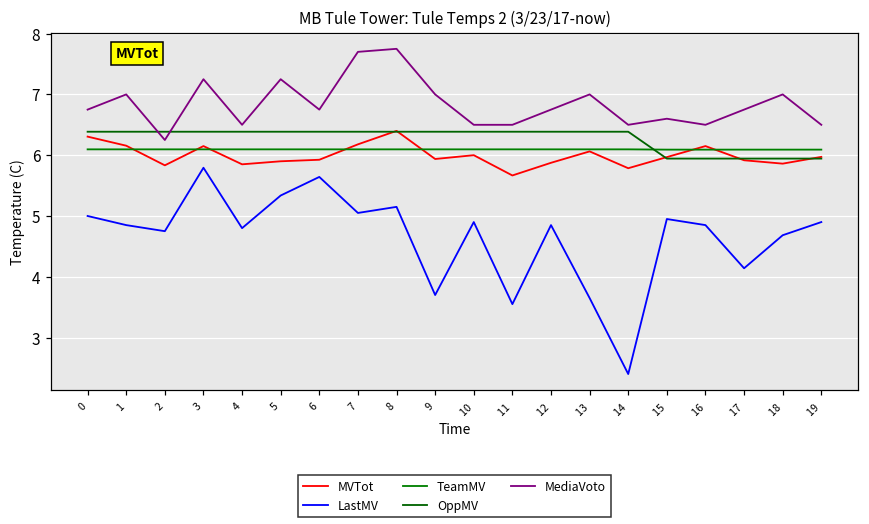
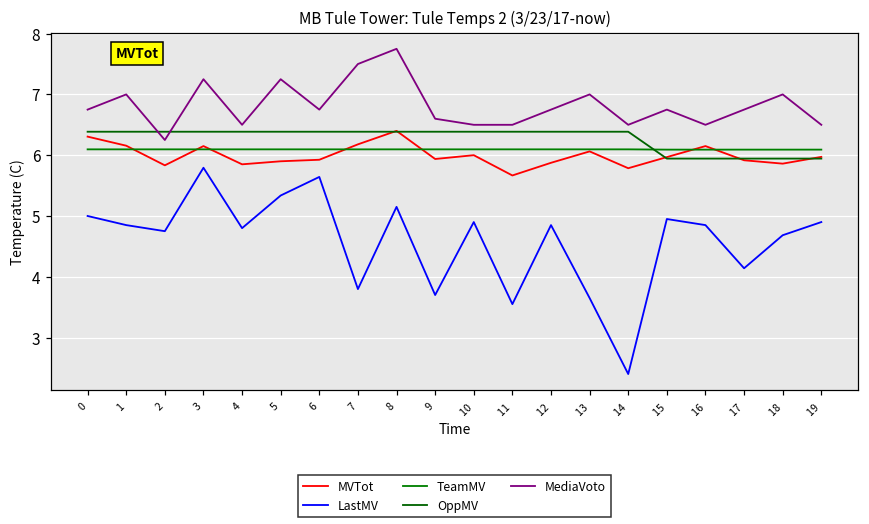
LastMV, 7: 5.1 -> 3.8
MediaVoto, 7: 7.7 -> 7.5
MediaVoto, 9: 7.0 -> 6.6
MediaVoto, 15: 6.6 -> 6.8
